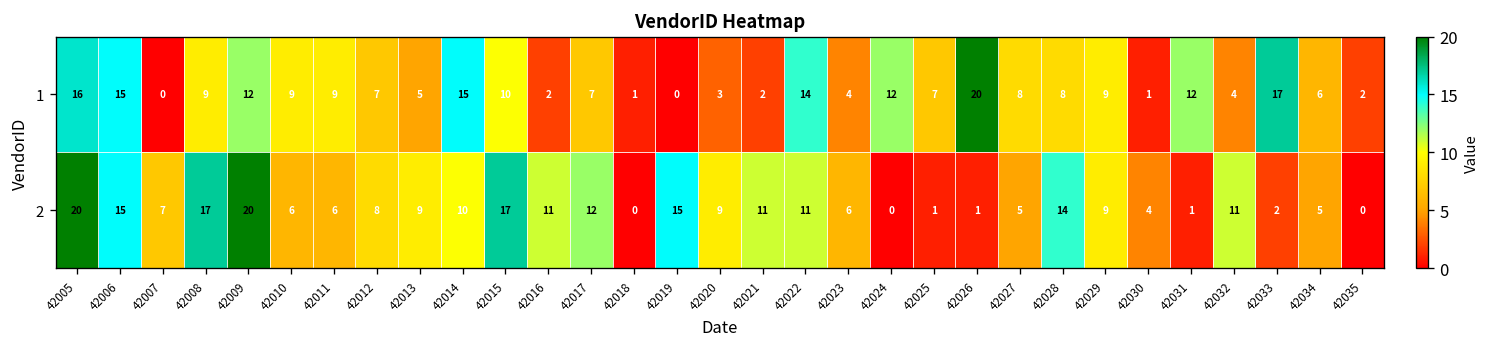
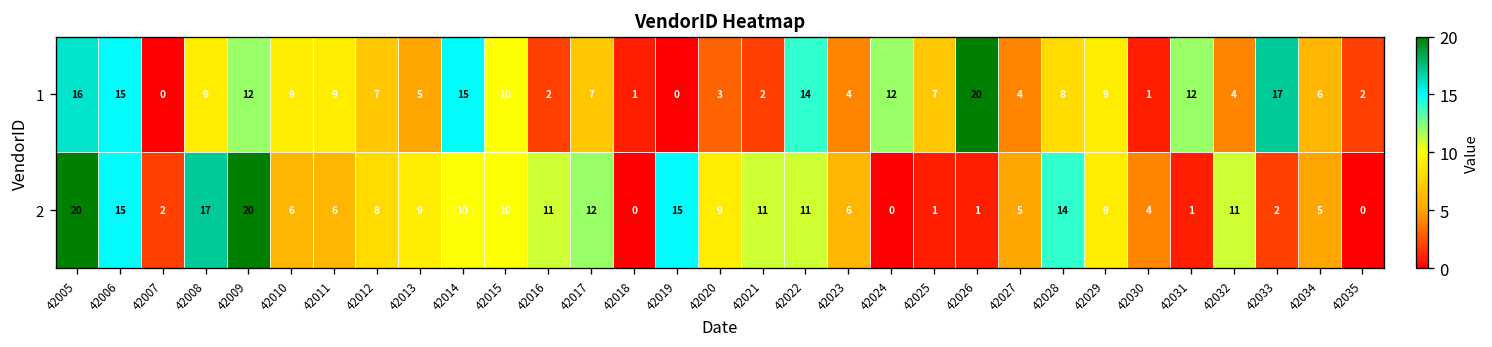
1, 42027: 8 -> 4
2, 42007: 7 -> 2
2, 42015: 17 -> 10
